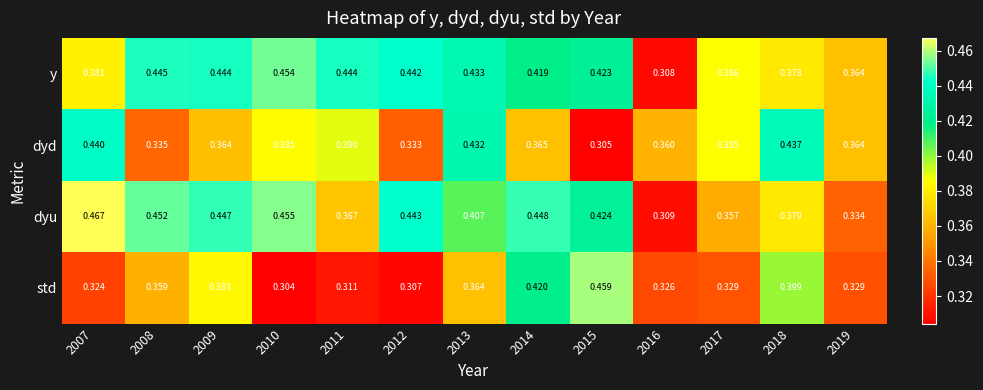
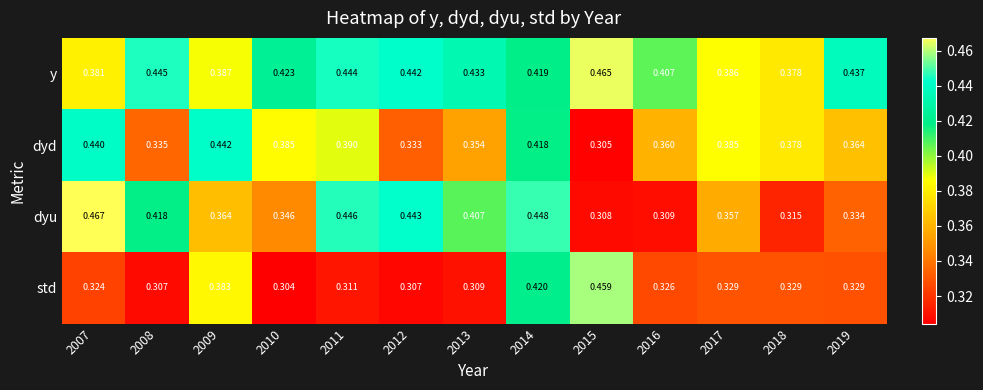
y, 2009: 0.444 -> 0.387
y, 2010: 0.454 -> 0.423
y, 2015: 0.423 -> 0.465
y, 2016: 0.308 -> 0.407
y, 2019: 0.364 -> 0.437
dyd, 2009: 0.364 -> 0.442
dyd, 2013: 0.432 -> 0.354
dyd, 2014: 0.365 -> 0.418
dyd, 2018: 0.437 -> 0.378
dyu, 2008: 0.452 -> 0.418
dyu, 2009: 0.447 -> 0.364
dyu, 2010: 0.455 -> 0.346
dyu, 2011: 0.367 -> 0.446
dyu, 2015: 0.424 -> 0.308
dyu, 2018: 0.379 -> 0.315
std, 2008: 0.359 -> 0.307
std, 2013: 0.364 -> 0.309
std, 2018: 0.399 -> 0.329
